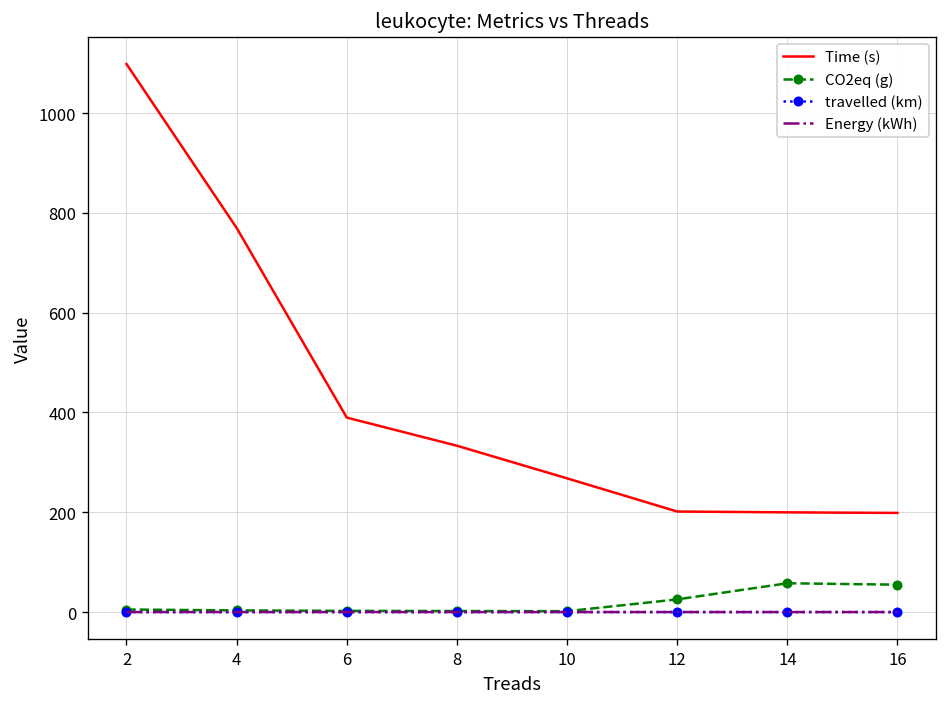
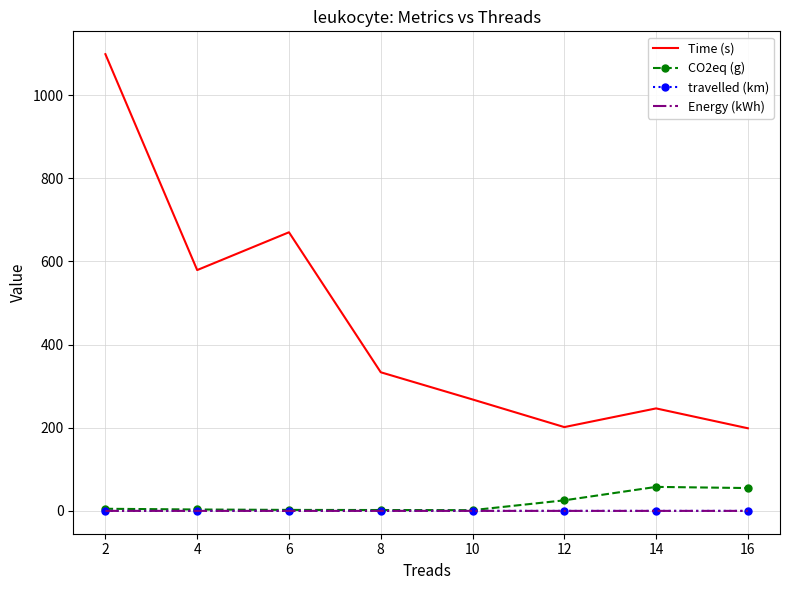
Time (s), 4: 770 -> 580
Time (s), 6: 390 -> 670
Time (s), 14: 200 -> 250
